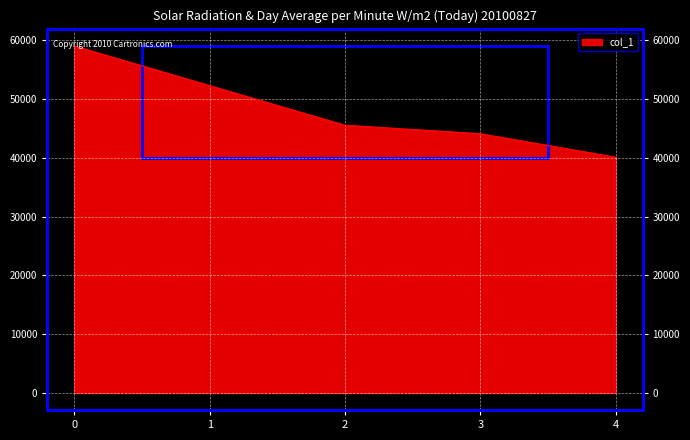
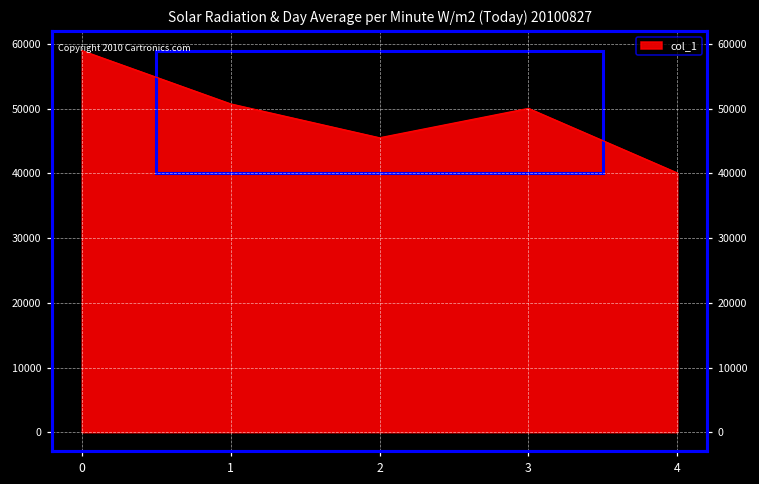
1: 52000 -> 51000
3: 44000 -> 50000
